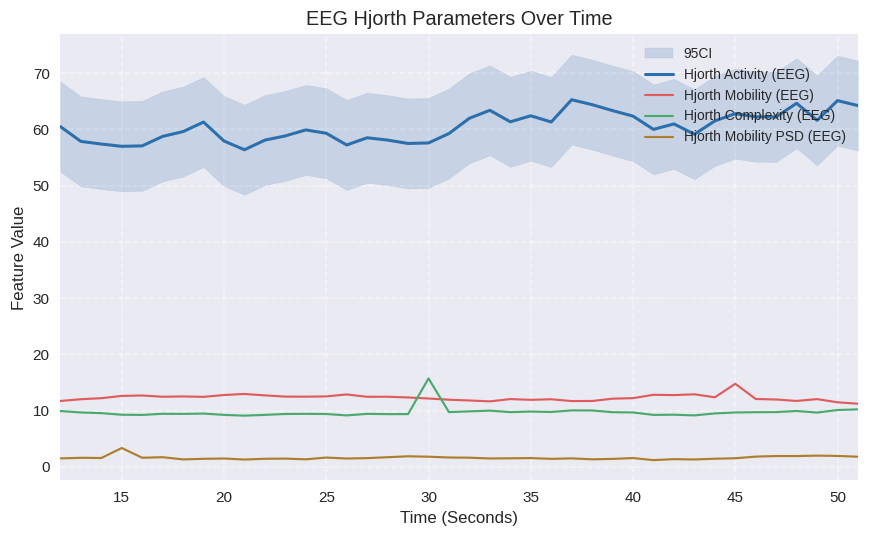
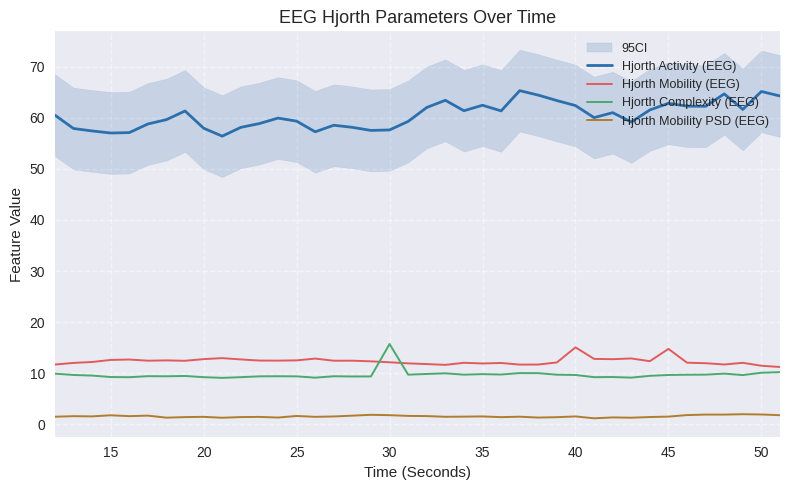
Hjorth Mobility PSD (EEG), 15: 3 -> 2
Hjorth Mobility (EEG), 40: 12 -> 15
